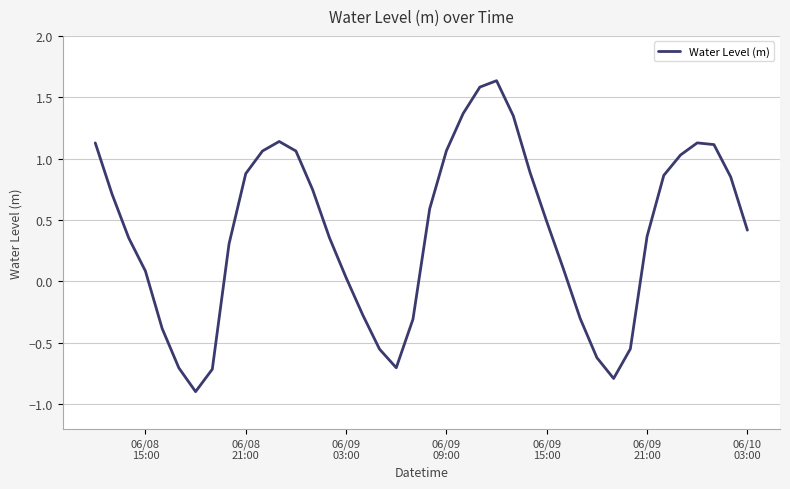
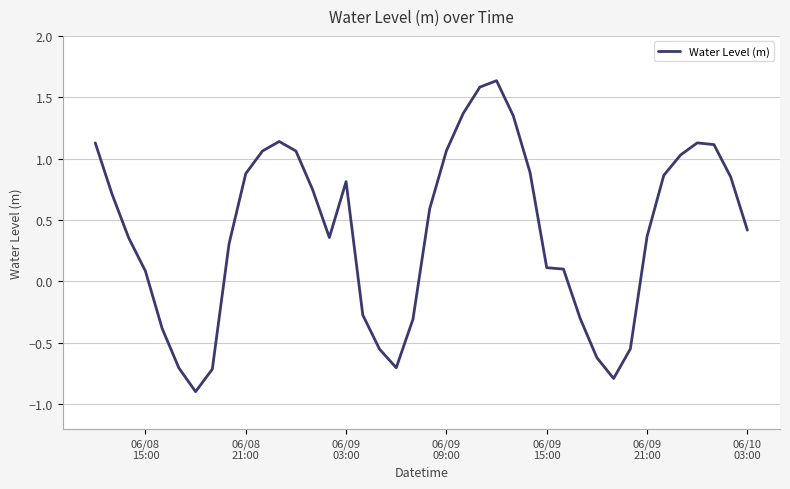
06/09 03:00: 0.03 -> 0.81
06/09 15:00: 0.49 -> 0.11
